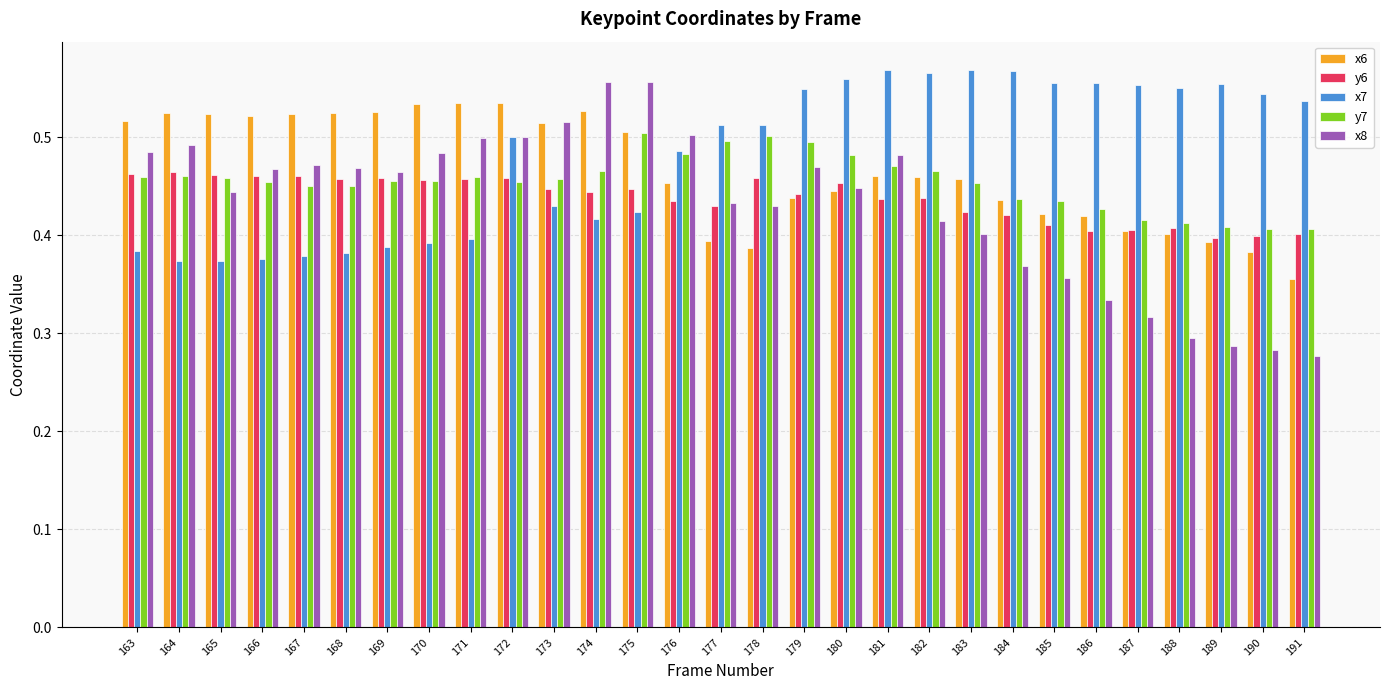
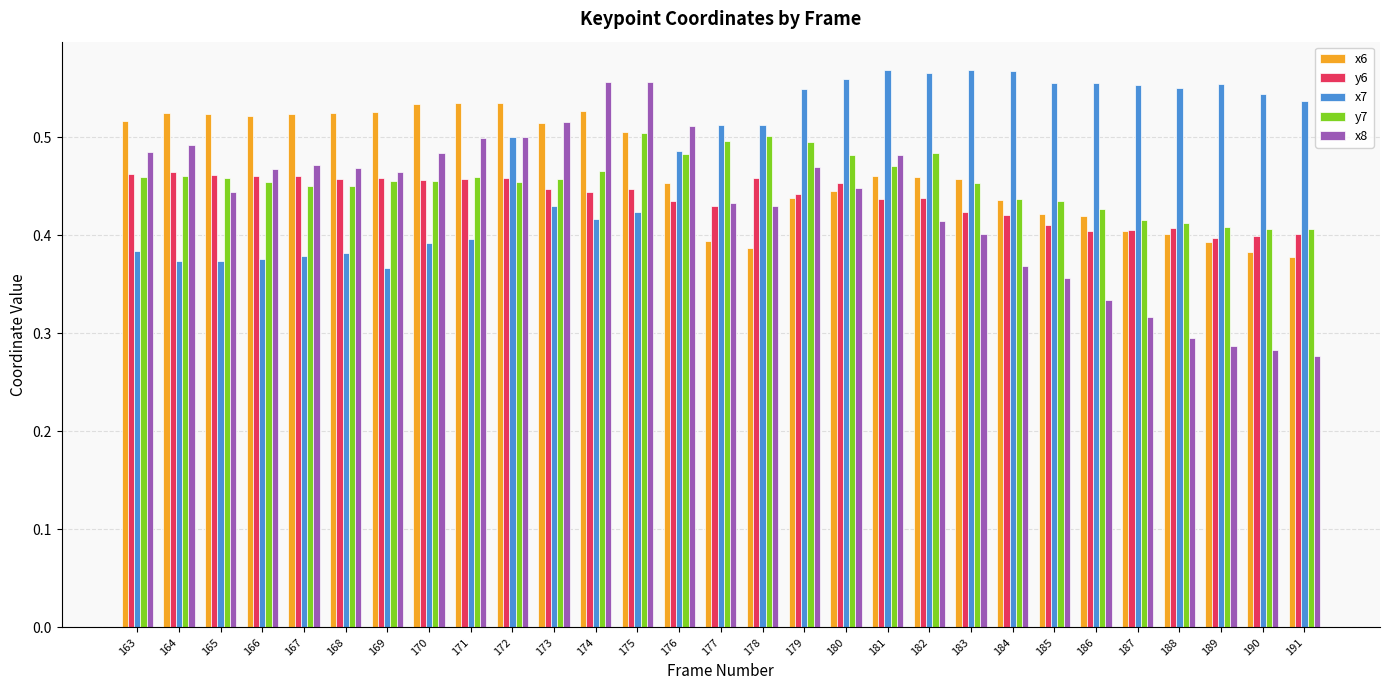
x7, 169: 0.39 -> 0.37
x8, 176: 0.50 -> 0.51
y7, 182: 0.47 -> 0.48
x6, 191: 0.36 -> 0.38
